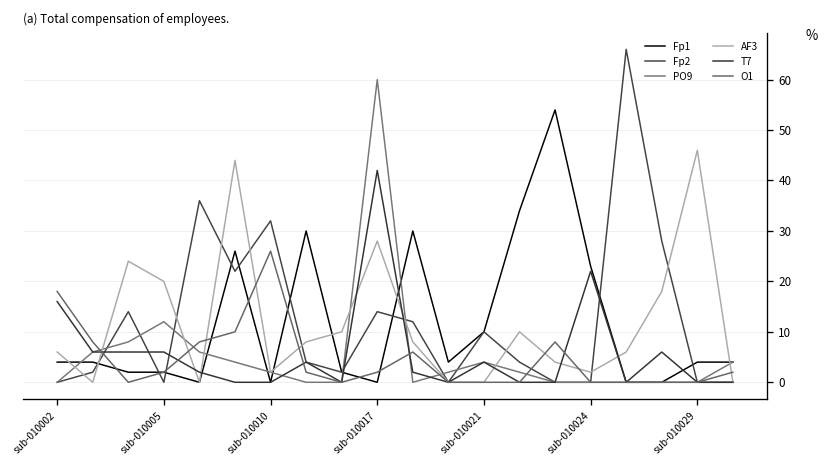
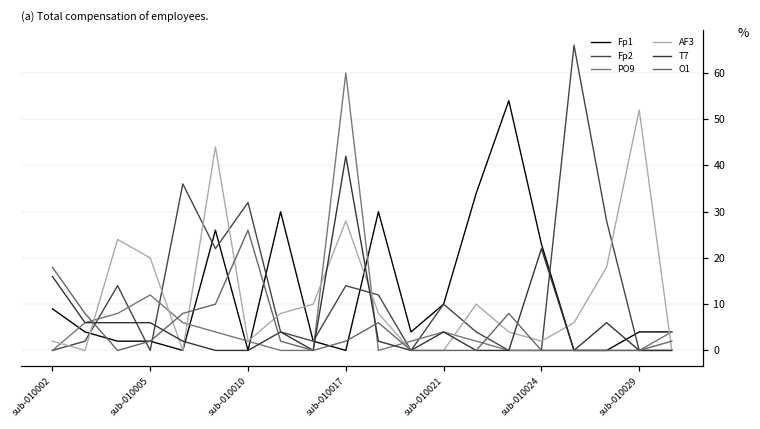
Fp1, sub-010002: 4 -> 9
AF3, sub-010002: 6 -> 2
AF3, sub-010029: 46 -> 52
